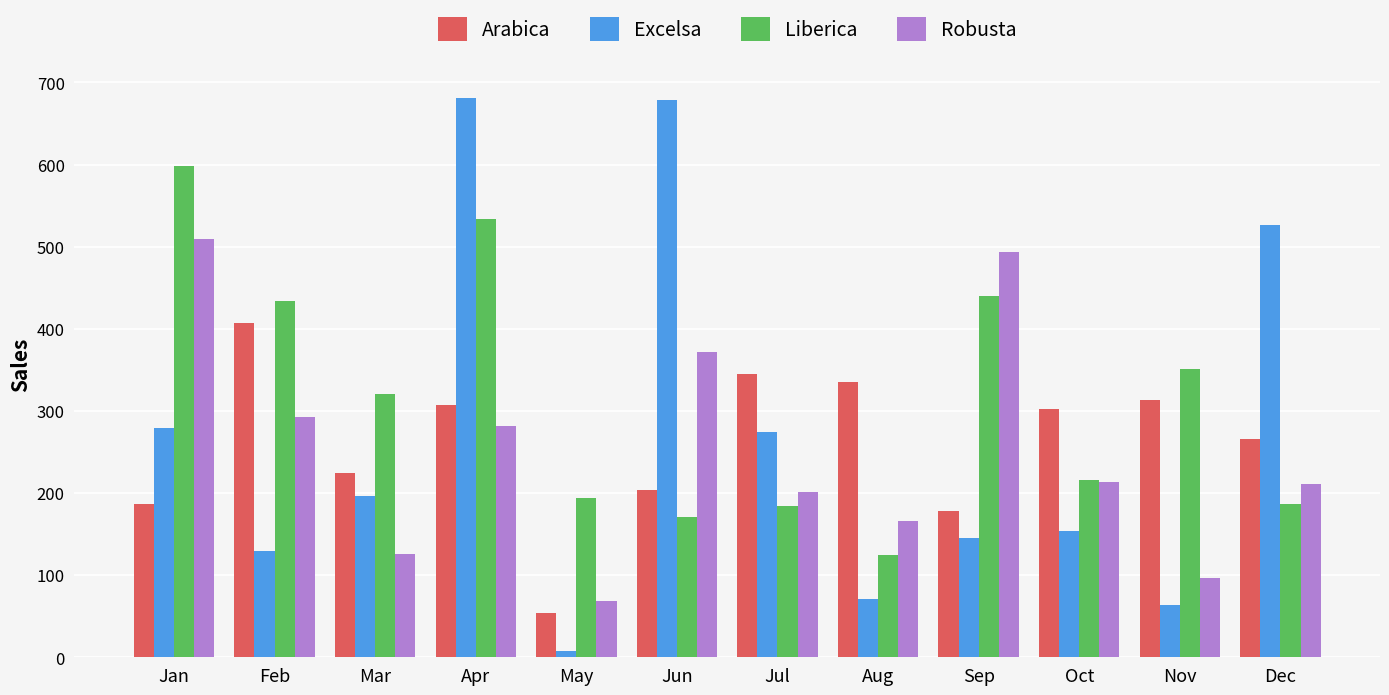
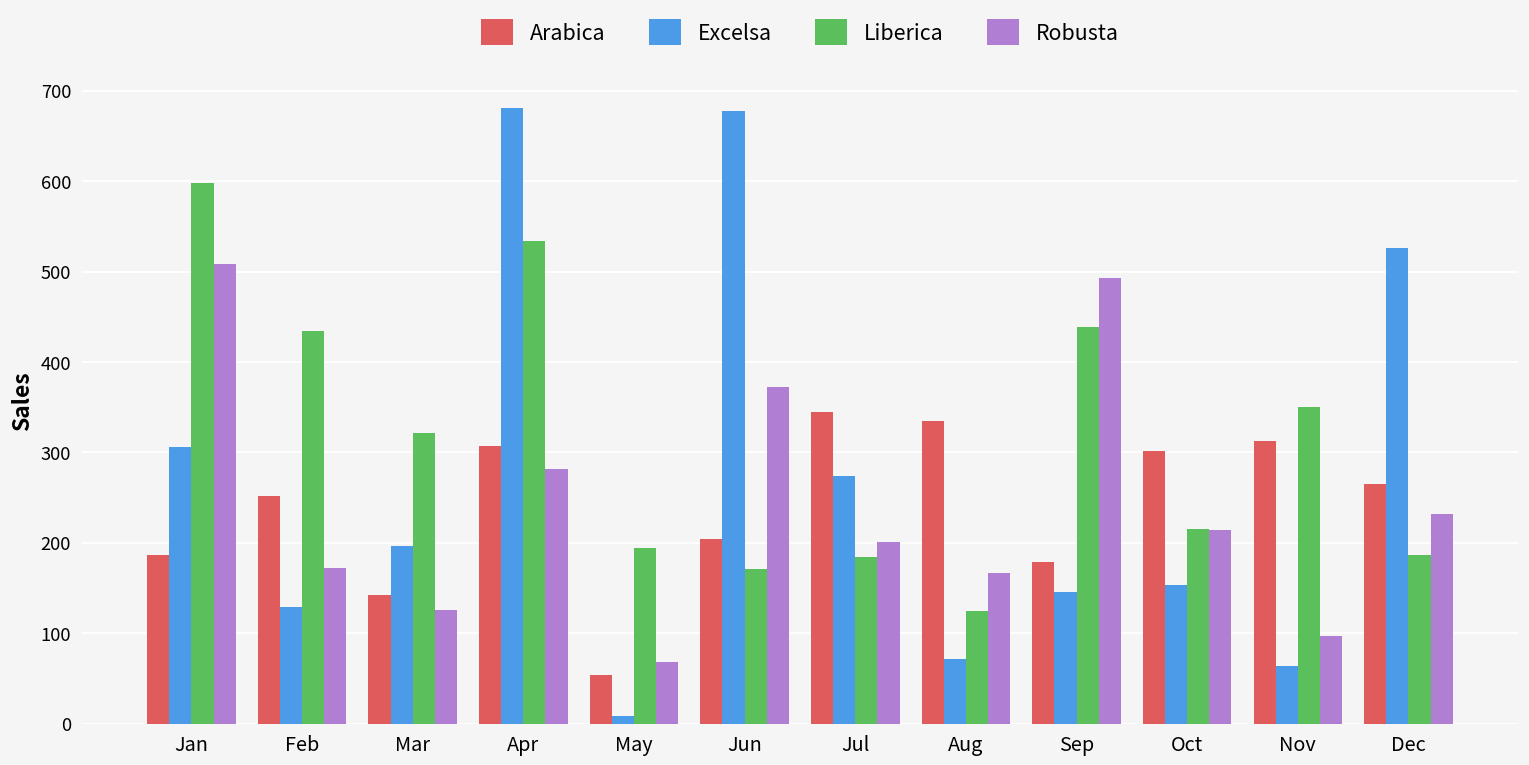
Excelsa, Jan: 280 -> 310
Arabica, Feb: 410 -> 250
Robusta, Feb: 290 -> 170
Arabica, Mar: 220 -> 140
Robusta, Dec: 210 -> 230
